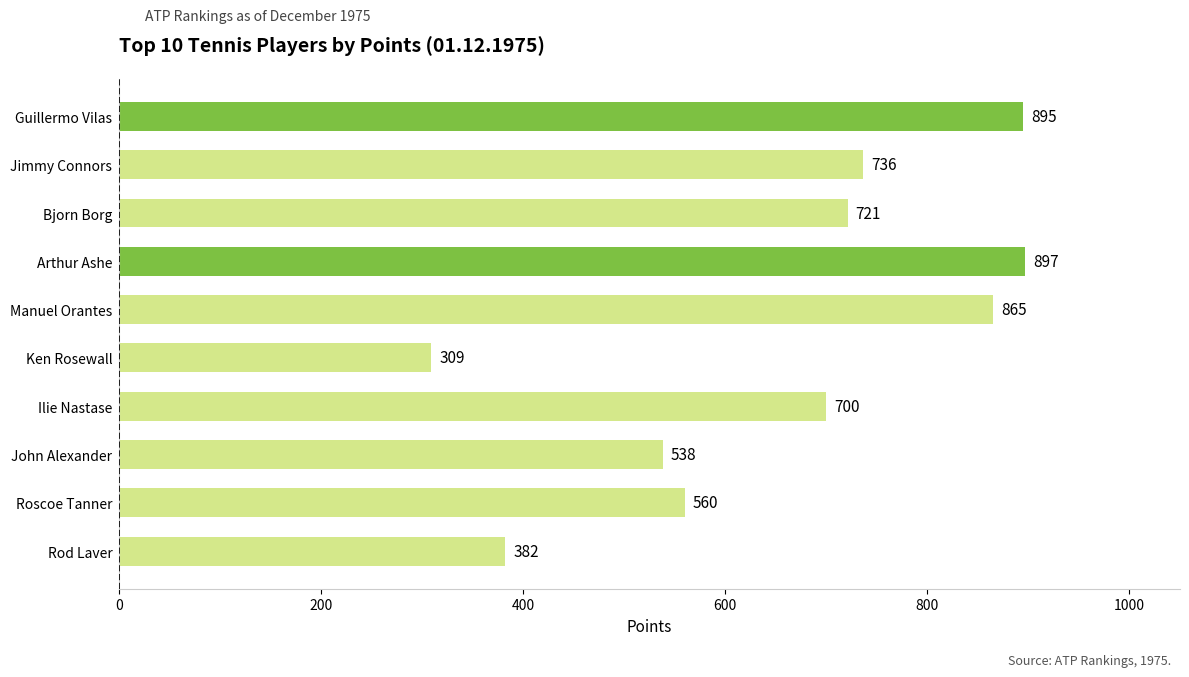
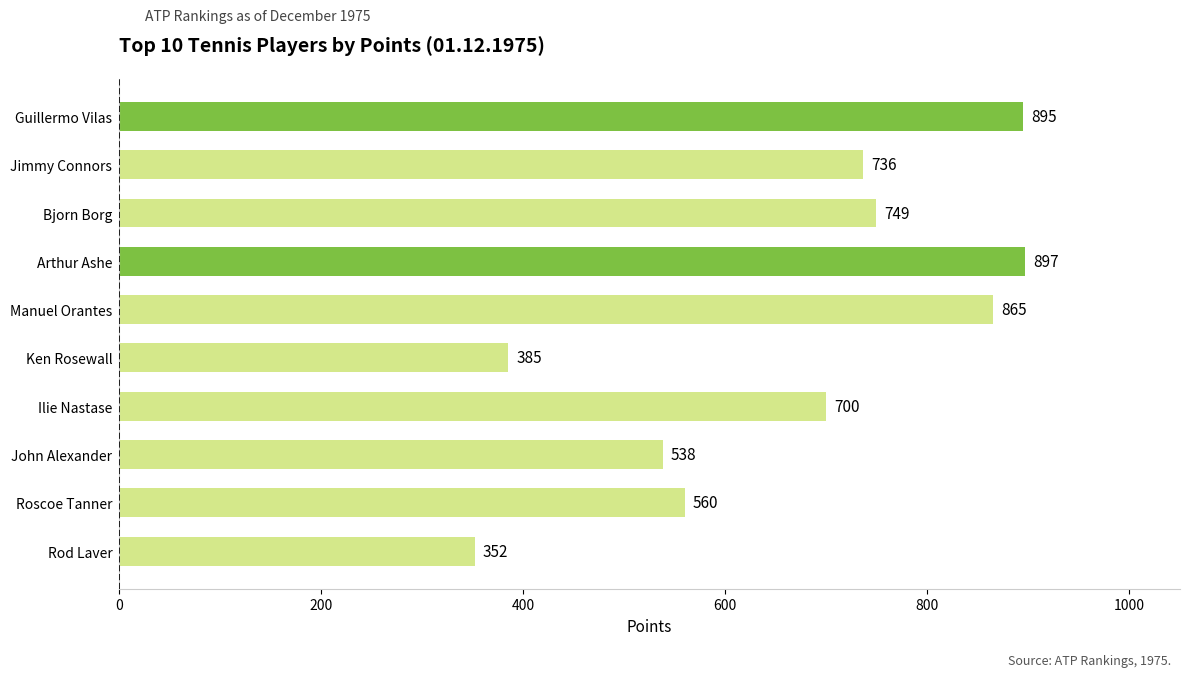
Bjorn Borg: 721 -> 749
Ken Rosewall: 309 -> 385
Rod Laver: 382 -> 352
